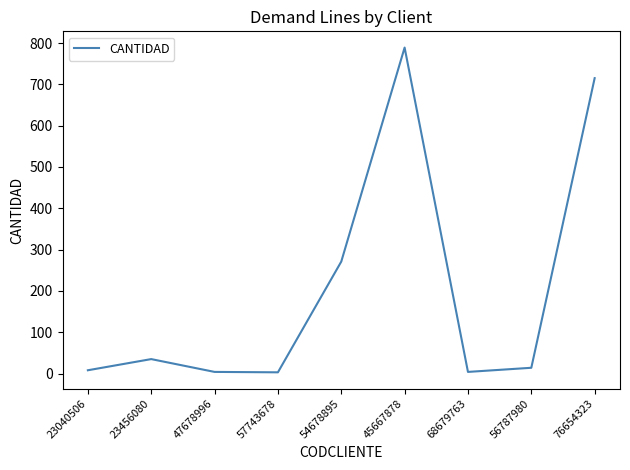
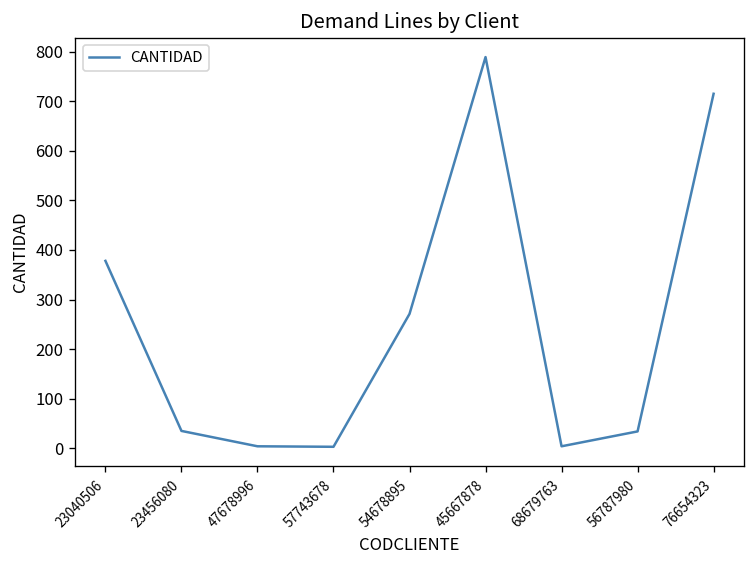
23040506: 10 -> 380
56787980: 10 -> 30
